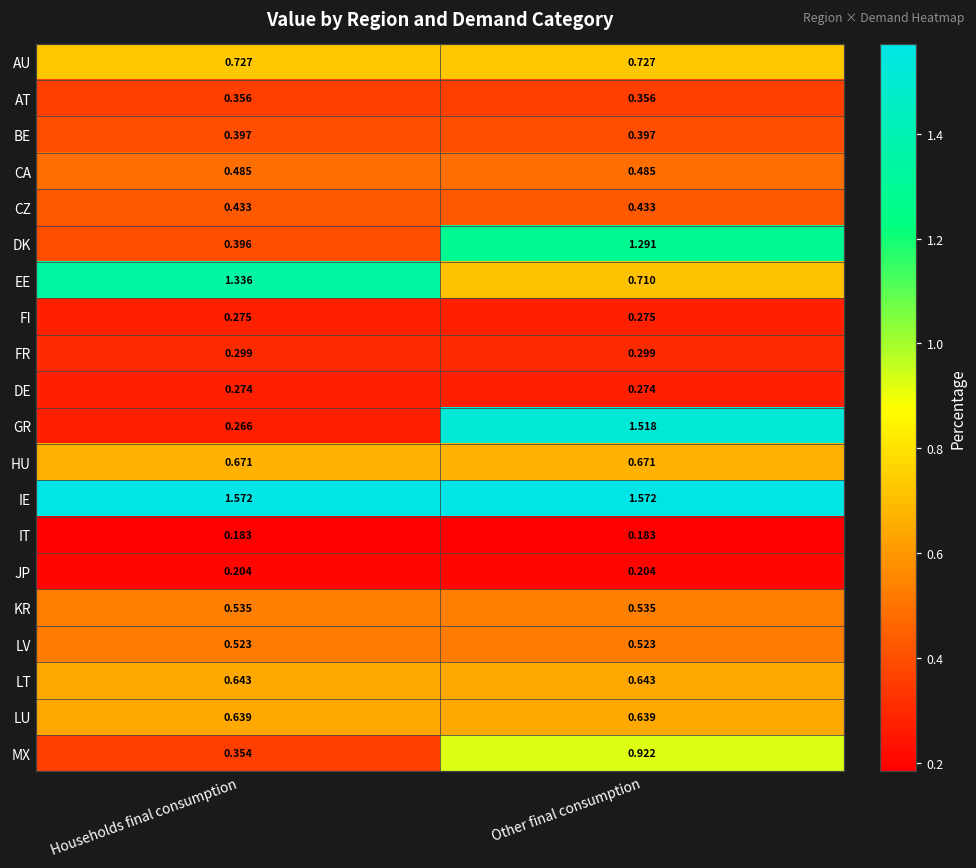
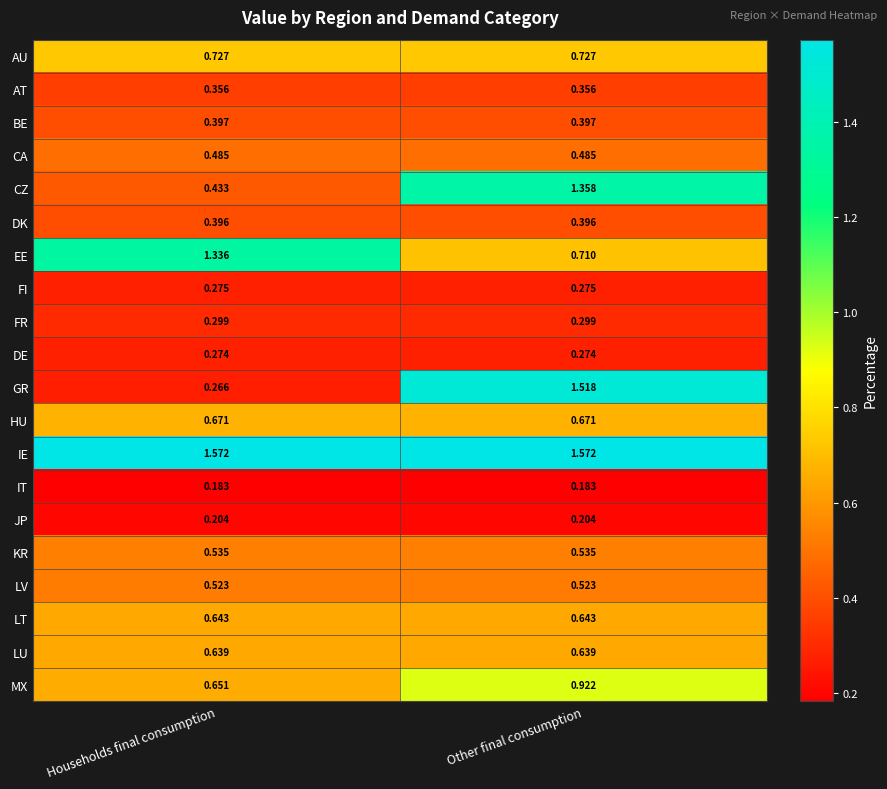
CZ, Other final consumption: 0.433 -> 1.358
DK, Other final consumption: 1.291 -> 0.396
MX, Households final consumption: 0.354 -> 0.651
